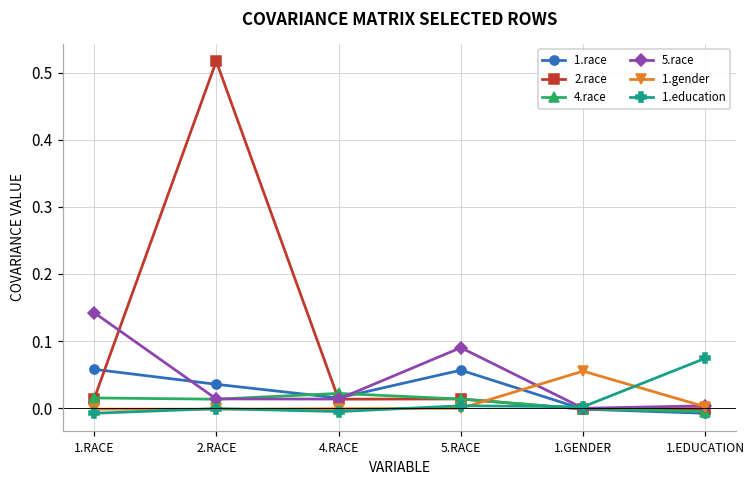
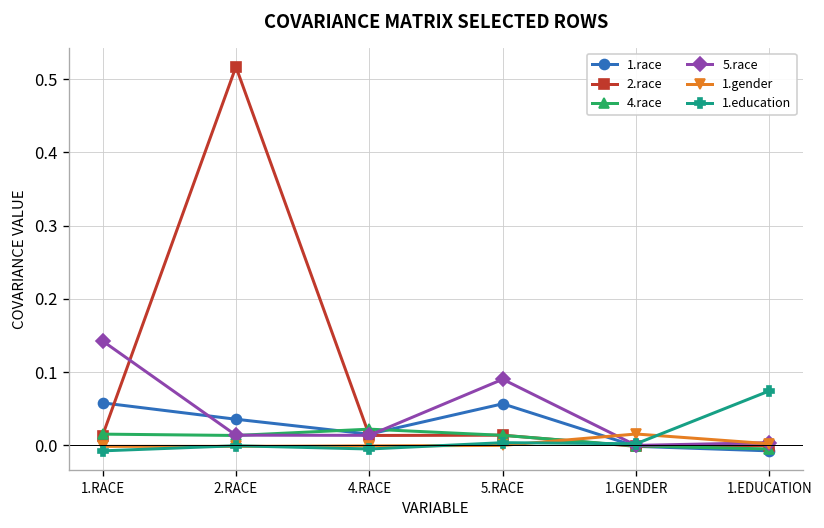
1.gender, 1.GENDER: 0.06 -> 0.02
